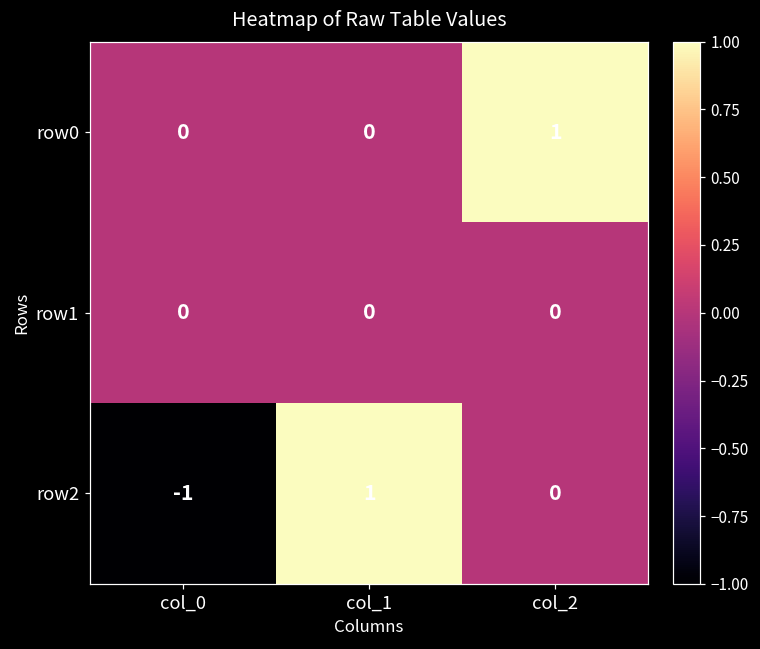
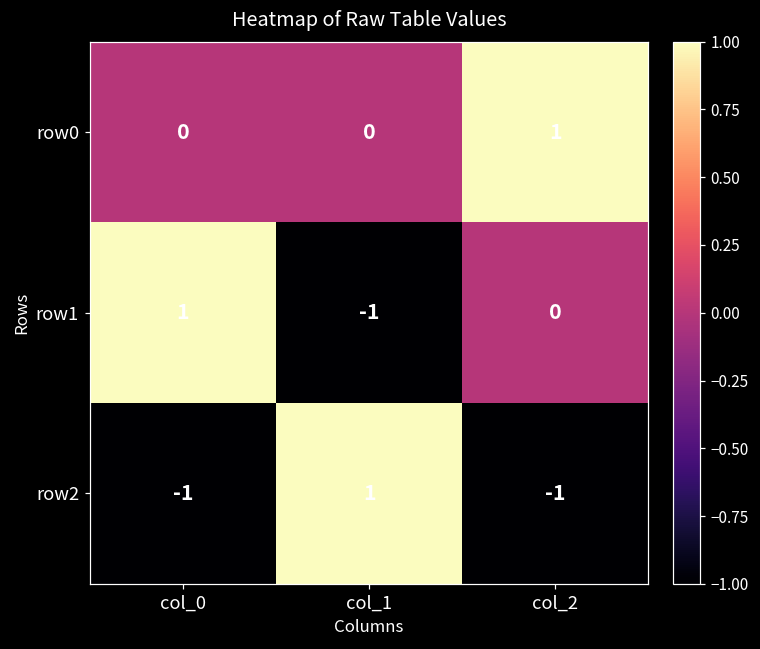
row1, col_0: 0 -> 1
row1, col_1: 0 -> -1
row2, col_2: 0 -> -1
